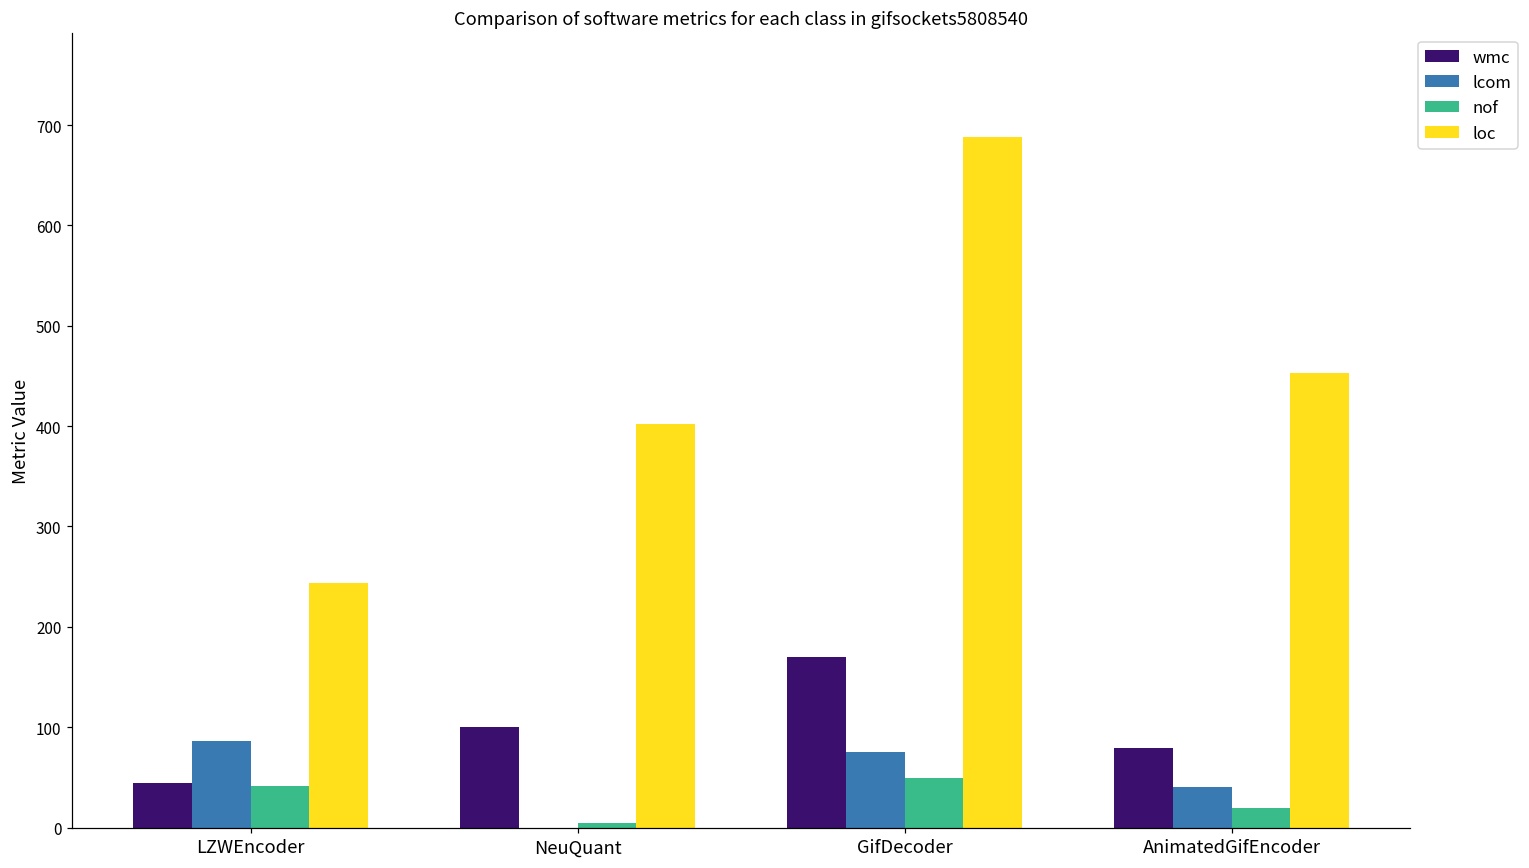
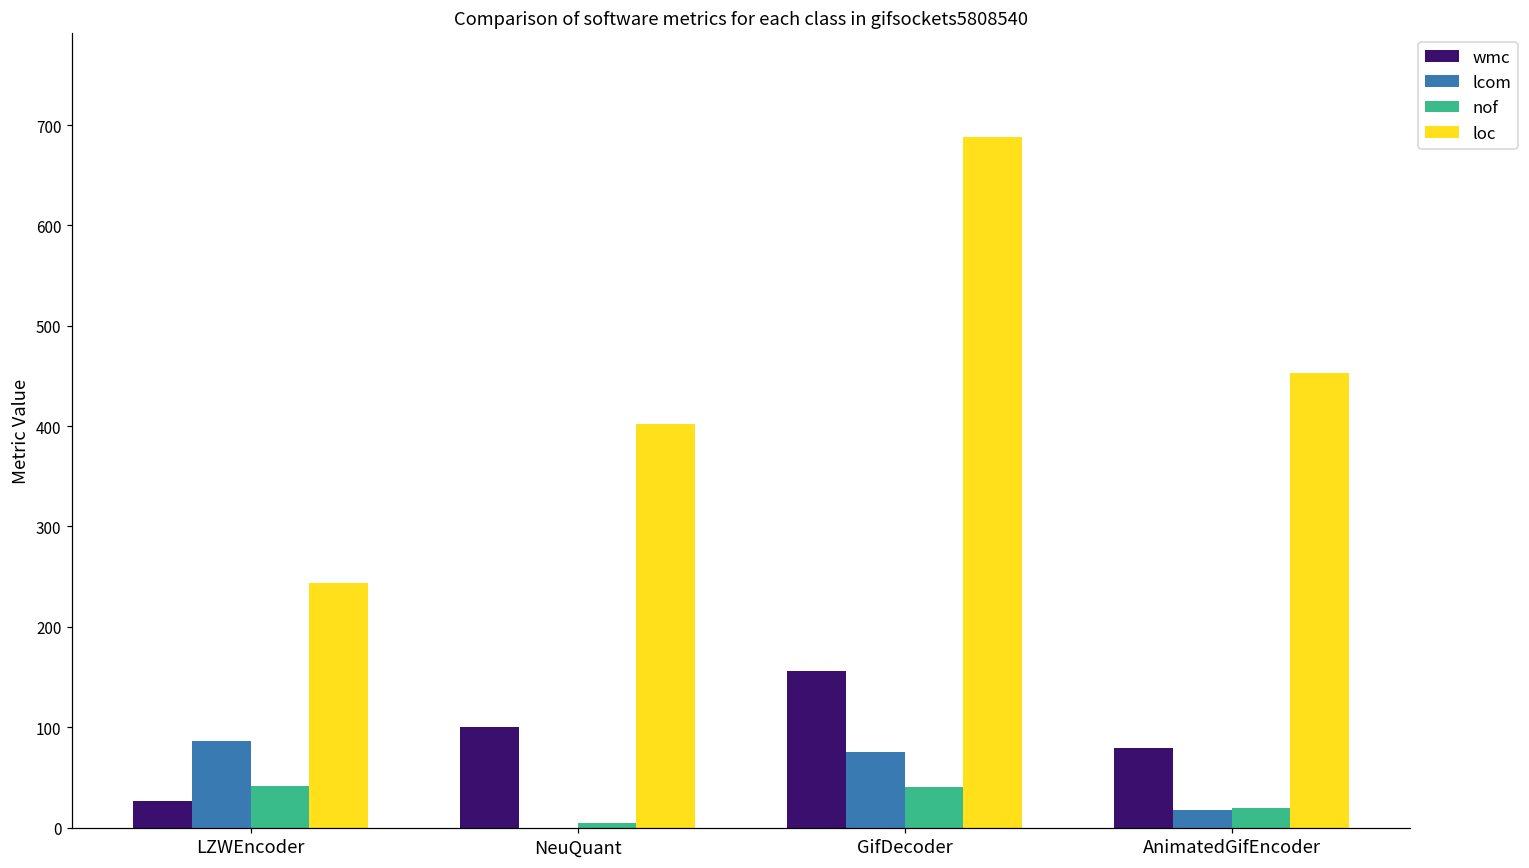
wmc, LZWEncoder: 40 -> 30
wmc, GifDecoder: 170 -> 160
nof, GifDecoder: 50 -> 40
lcom, AnimatedGifEncoder: 40 -> 20
